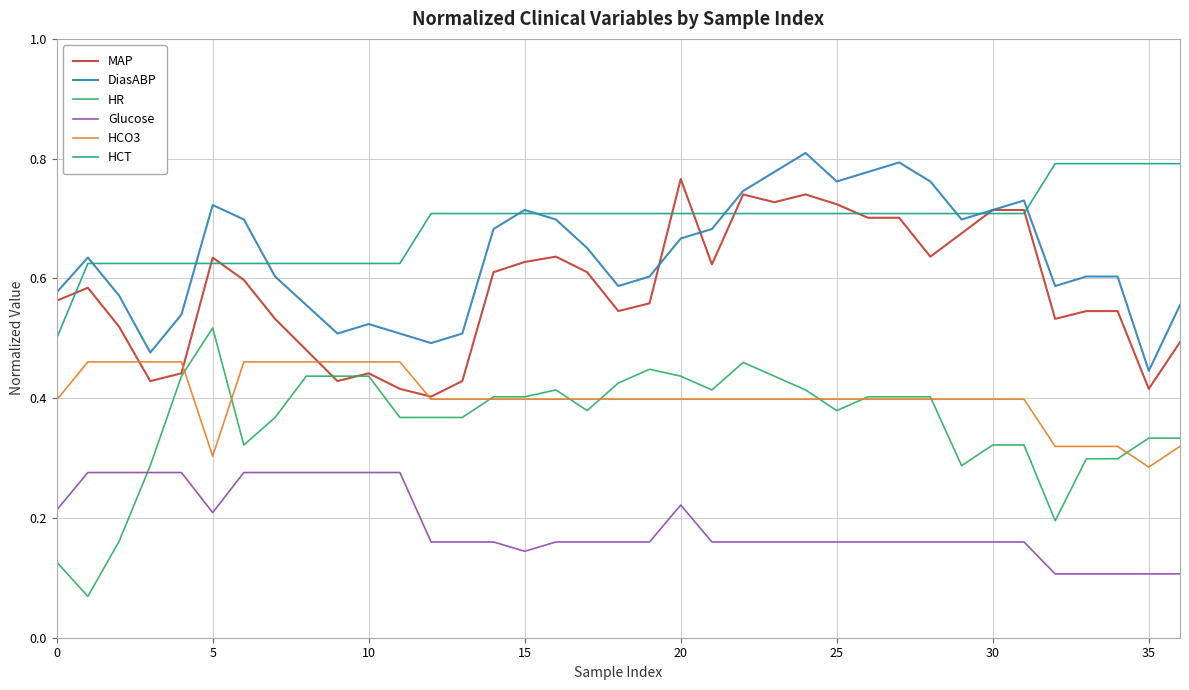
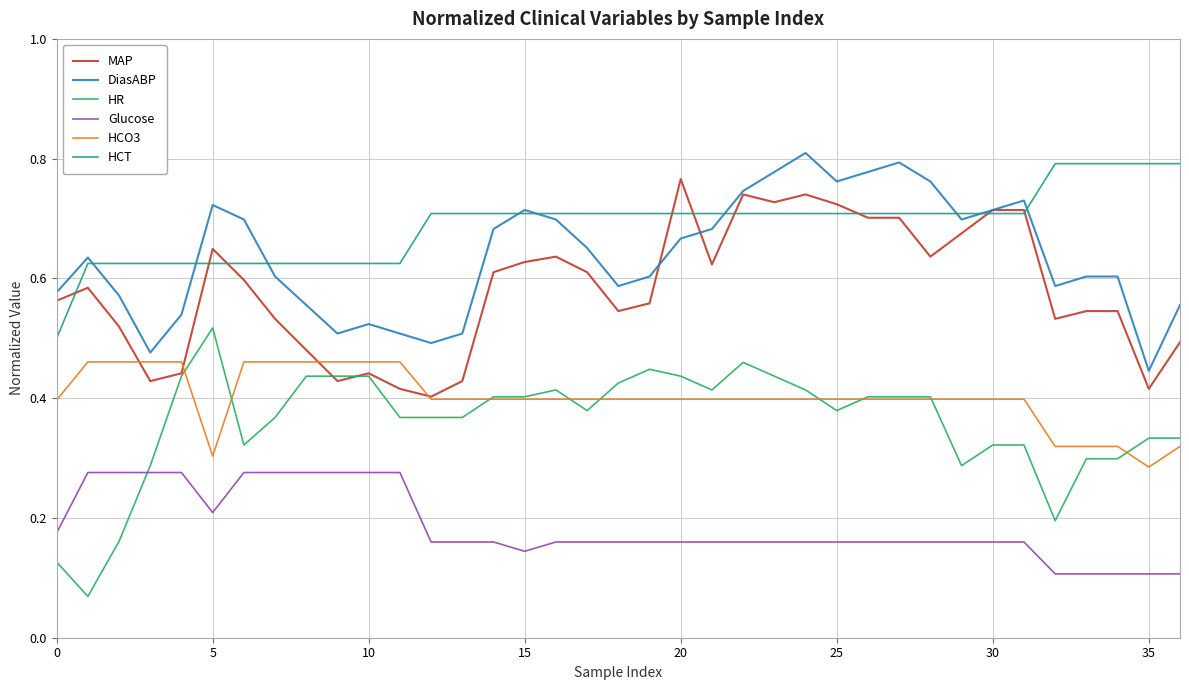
Glucose, 0: 0.21 -> 0.18
MAP, 5: 0.63 -> 0.65
Glucose, 20: 0.22 -> 0.16
